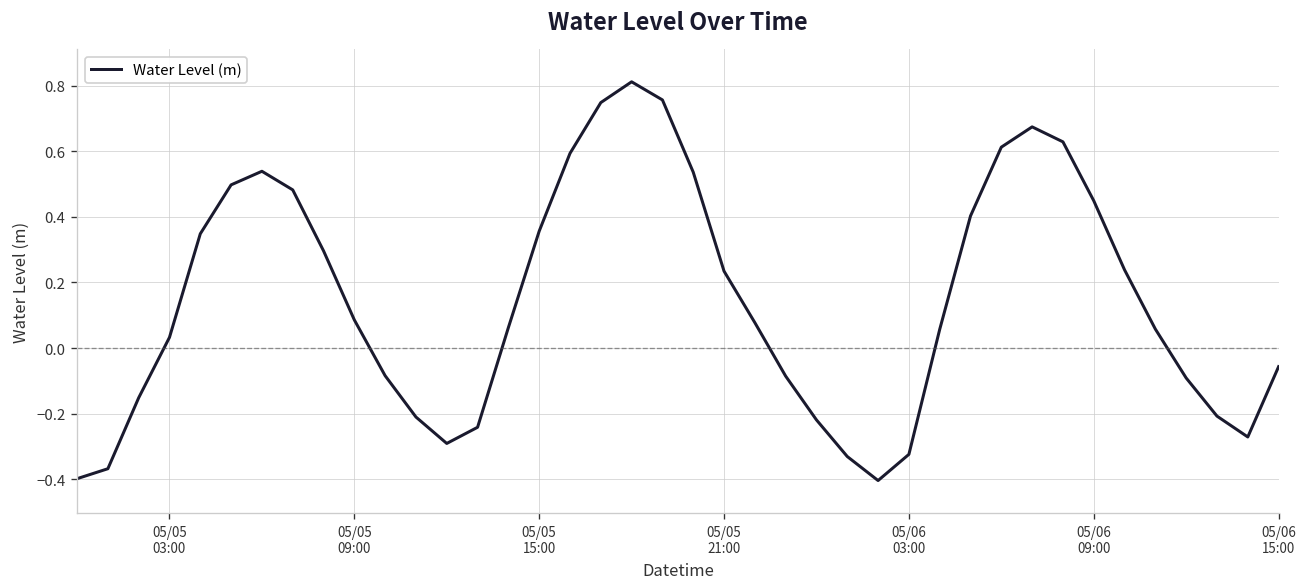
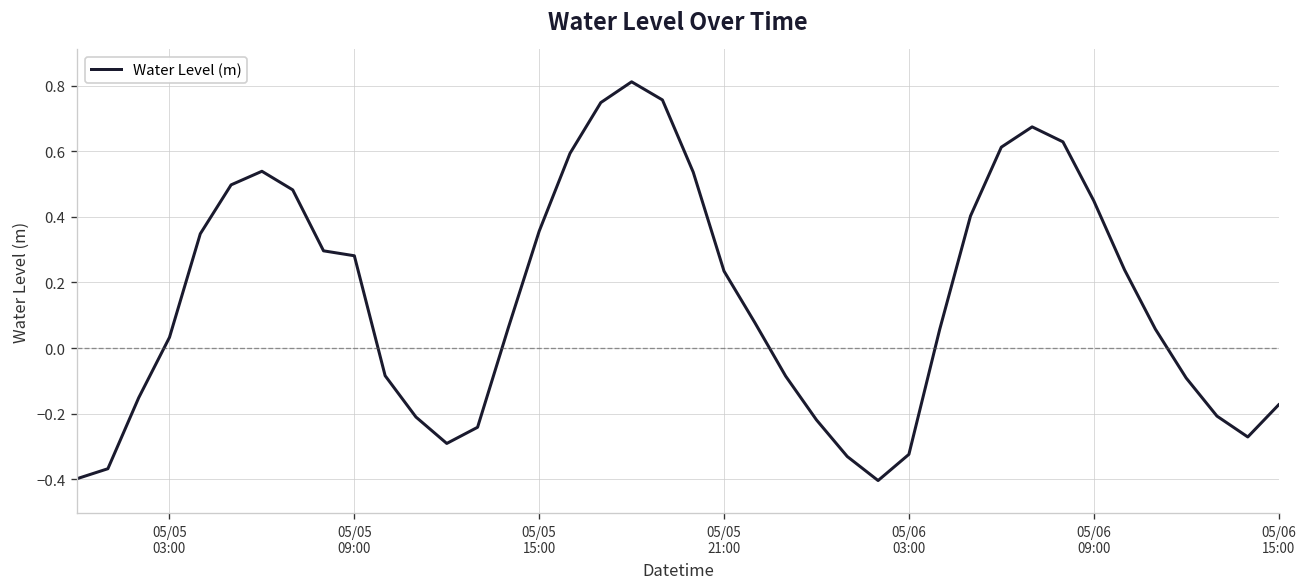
05/05 09:00: 0.09 -> 0.28
05/06 15:00: -0.06 -> -0.17
